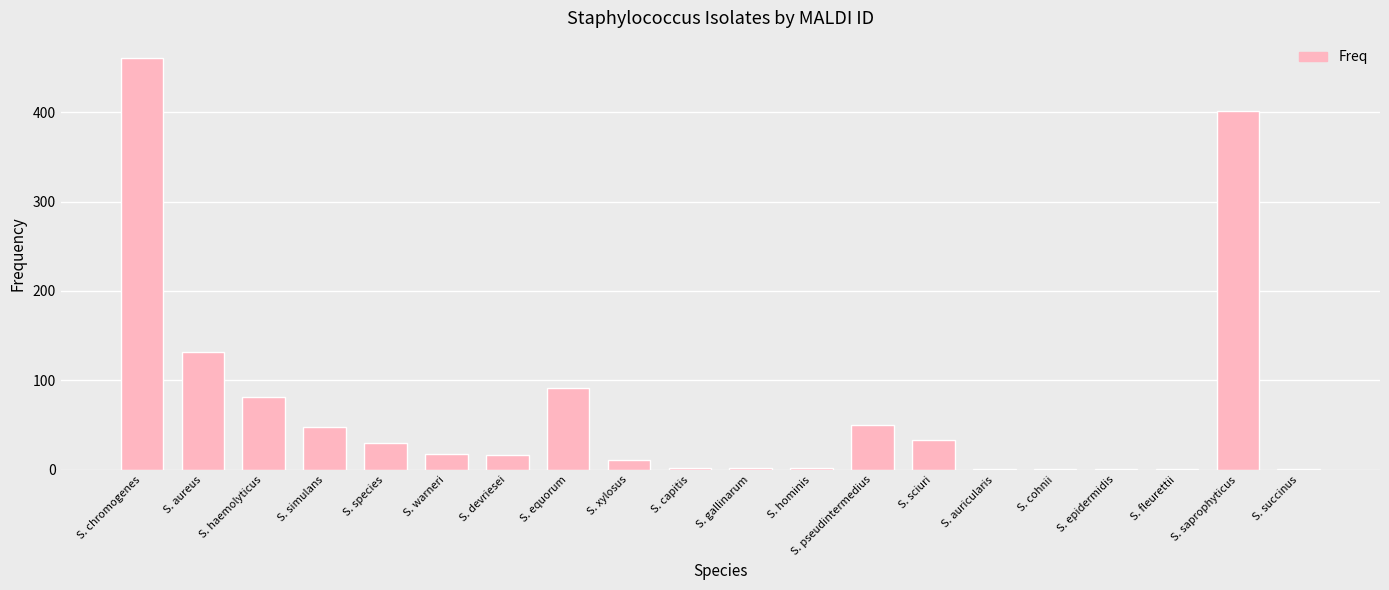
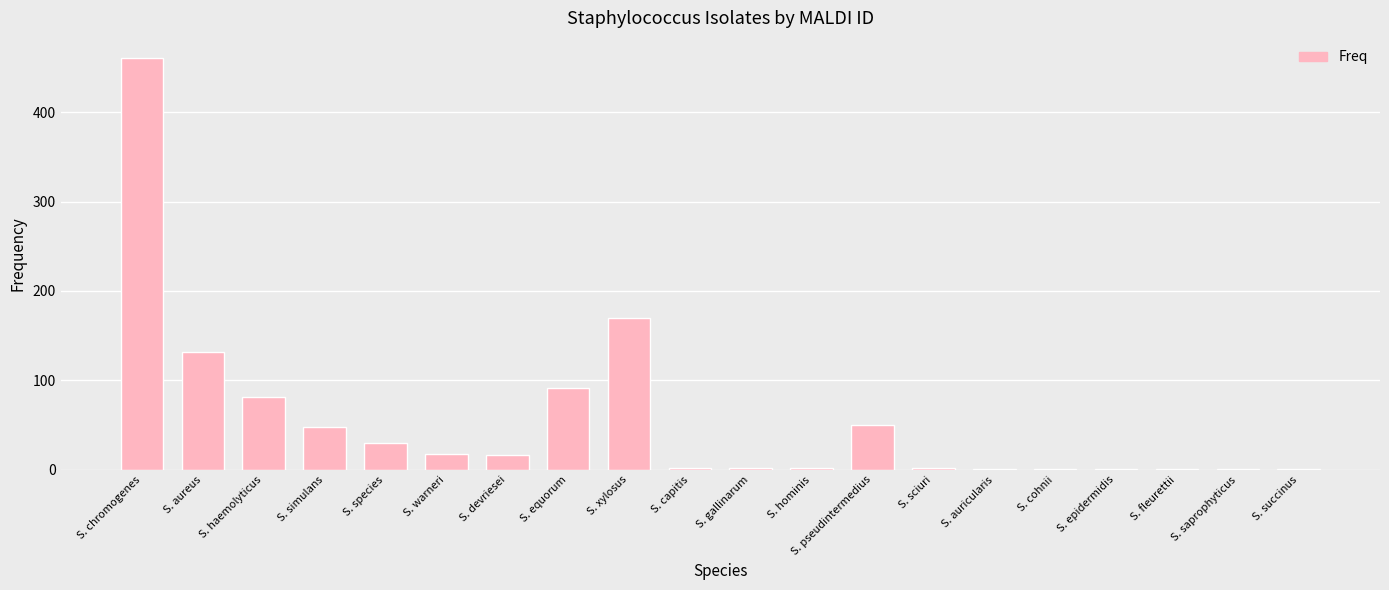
S. xylosus: 10 -> 170
S. sciuri: 30 -> 0
S. saprophyticus: 400 -> 0
